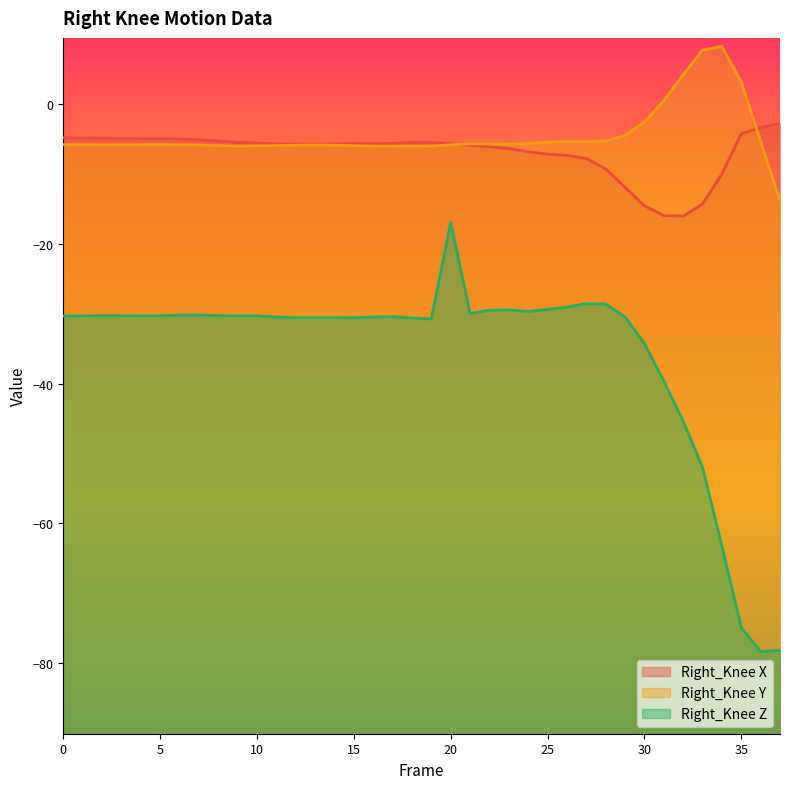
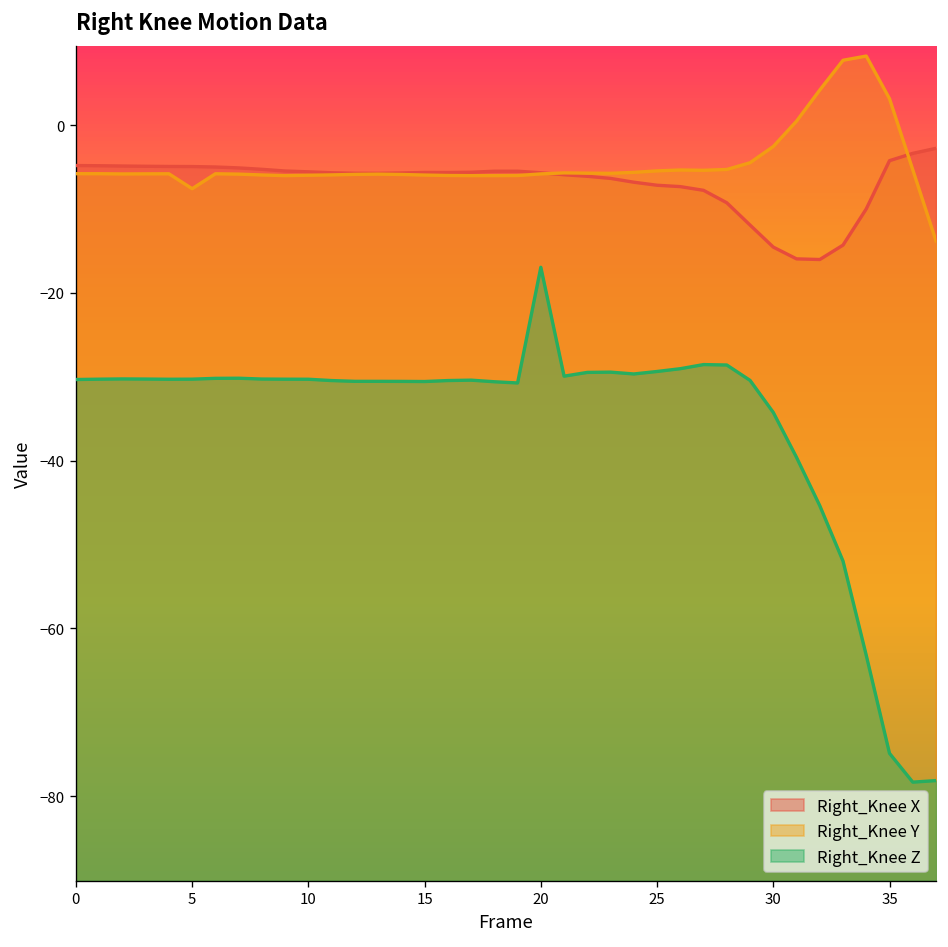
Right_Knee Y, 5: -6 -> -8
